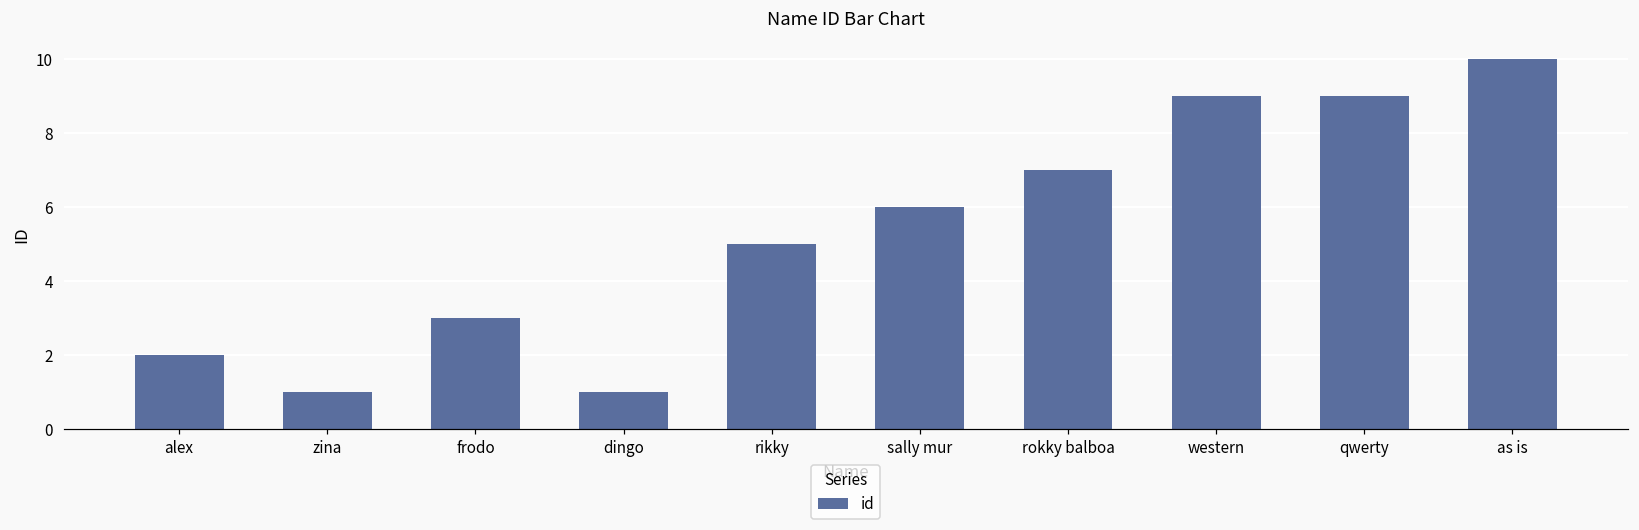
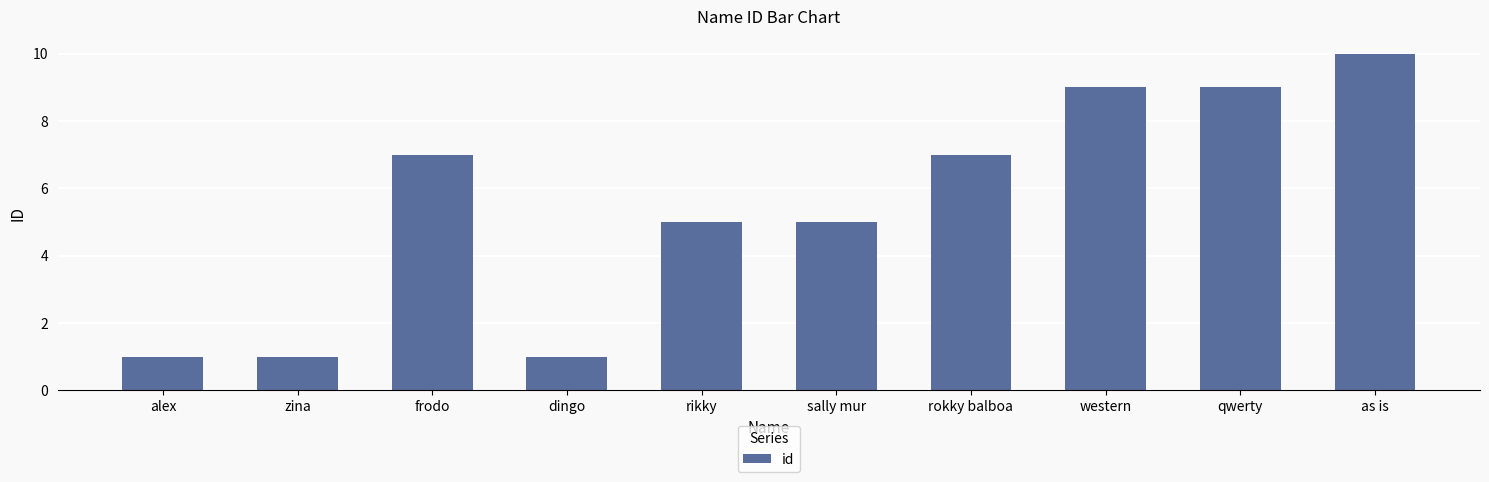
alex: 2 -> 1
frodo: 3 -> 7
sally mur: 6 -> 5
